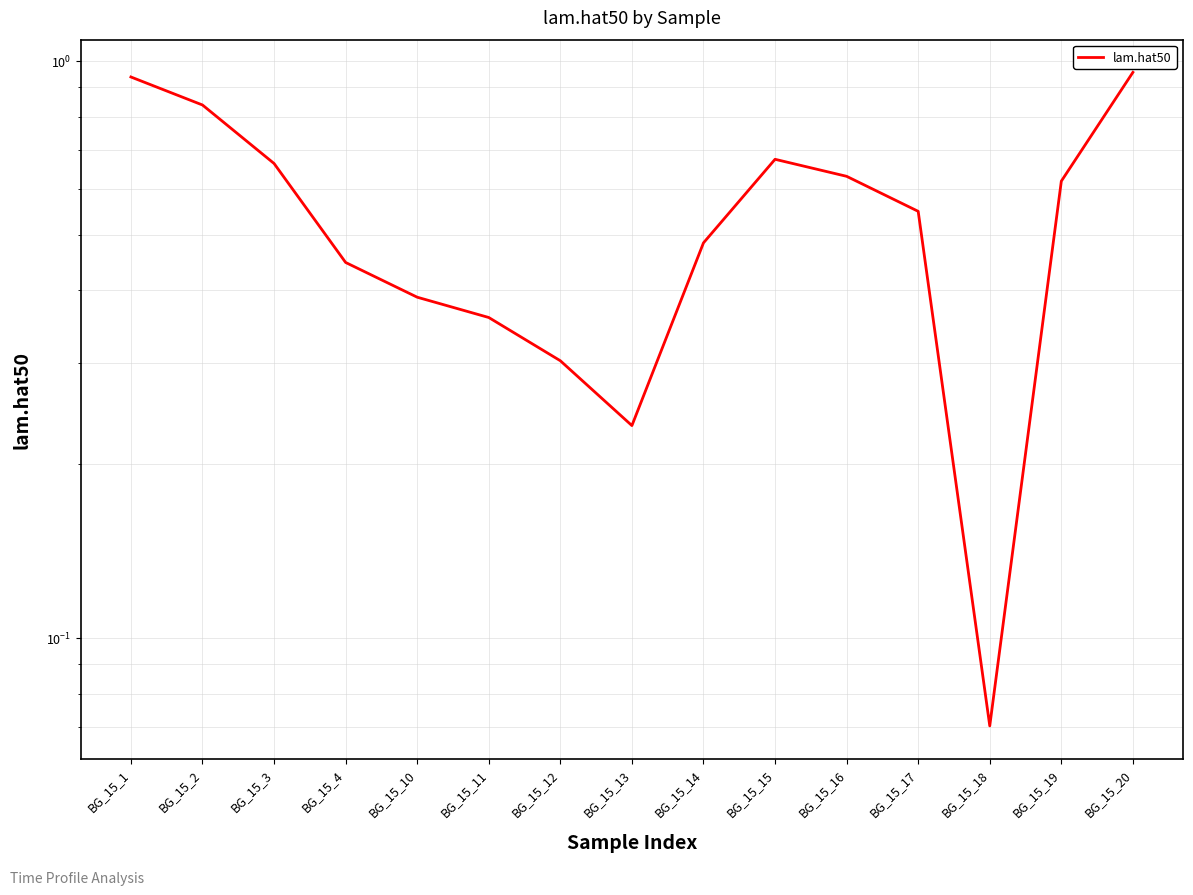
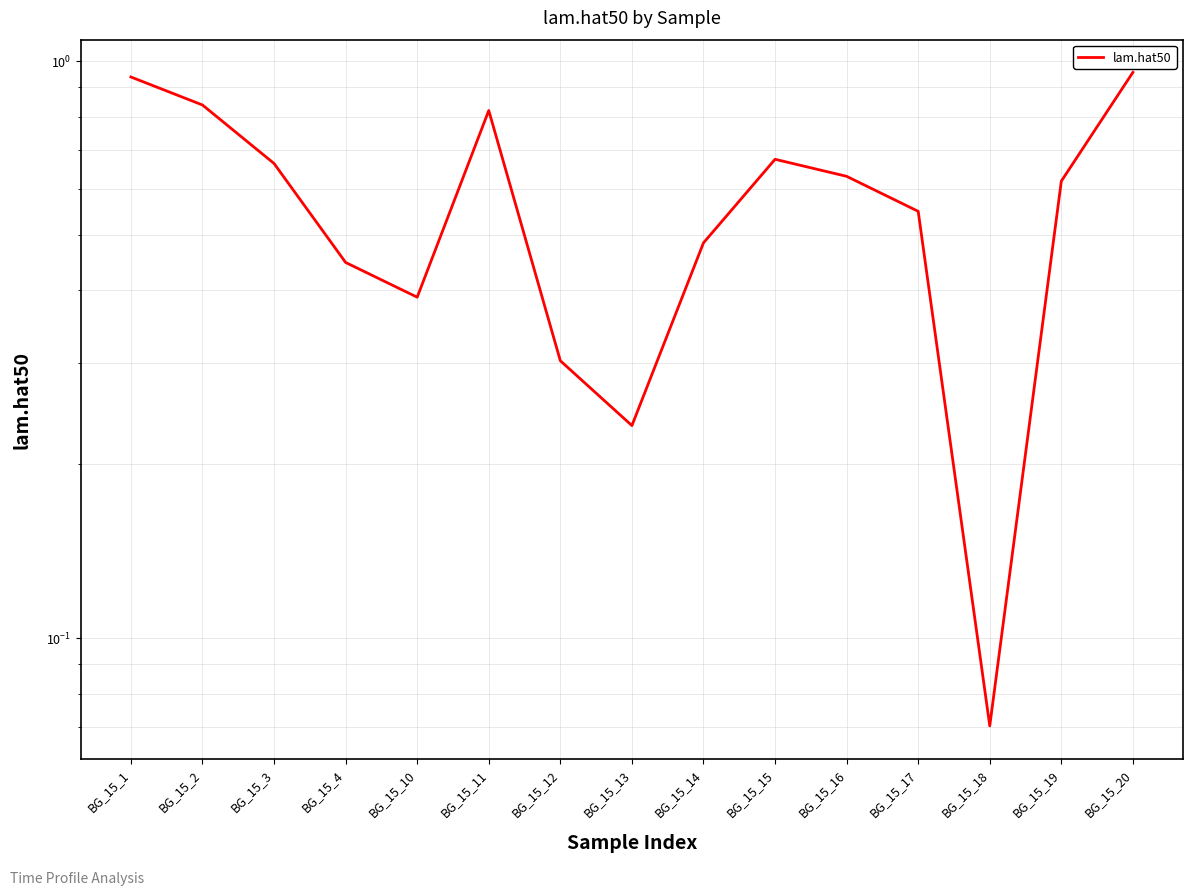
BG_15_11: 0.36 -> 0.82
